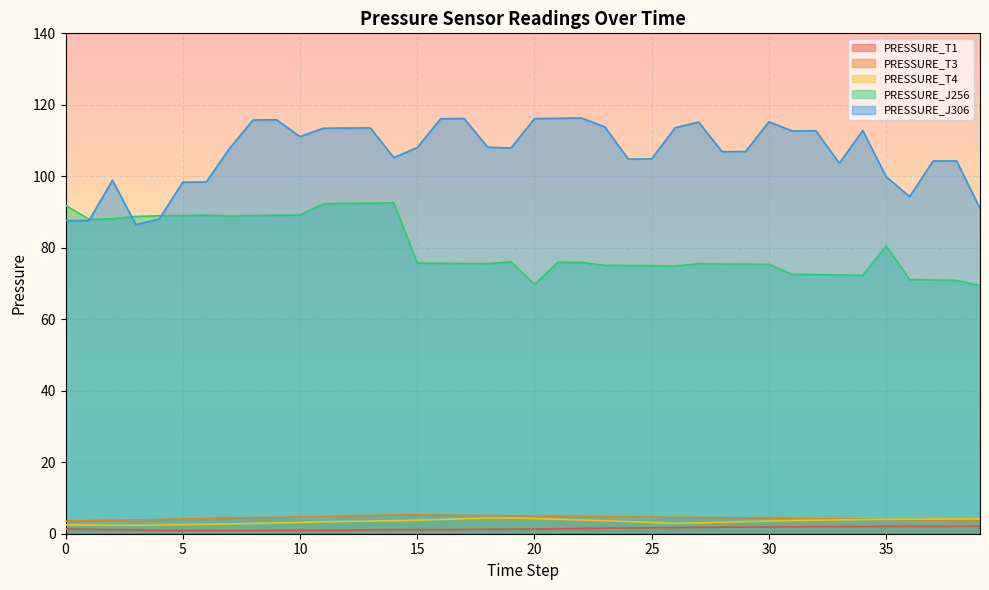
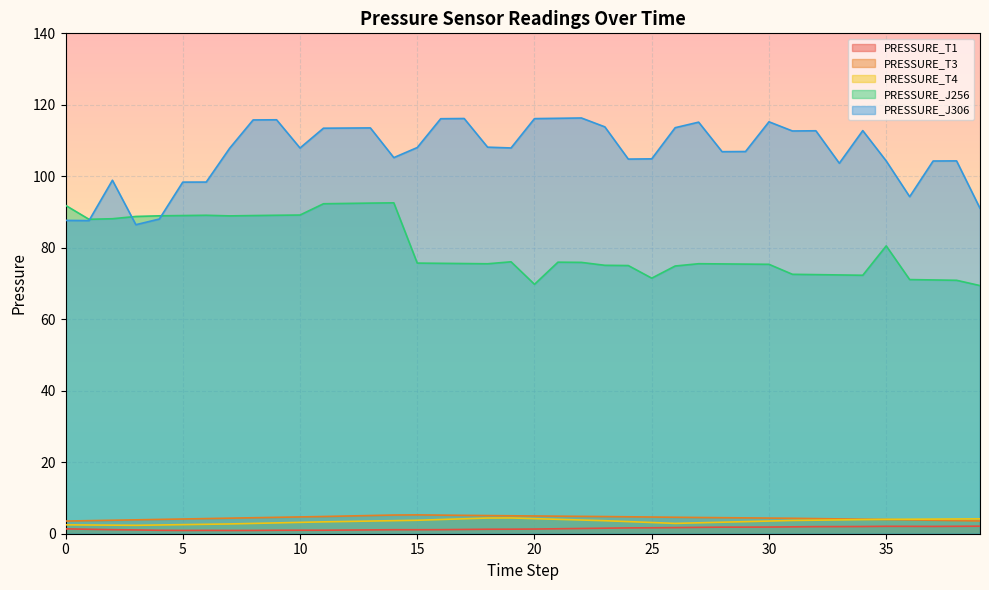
PRESSURE_J306, 10: 111 -> 108
PRESSURE_J256, 25: 75 -> 72
PRESSURE_J306, 35: 100 -> 104
